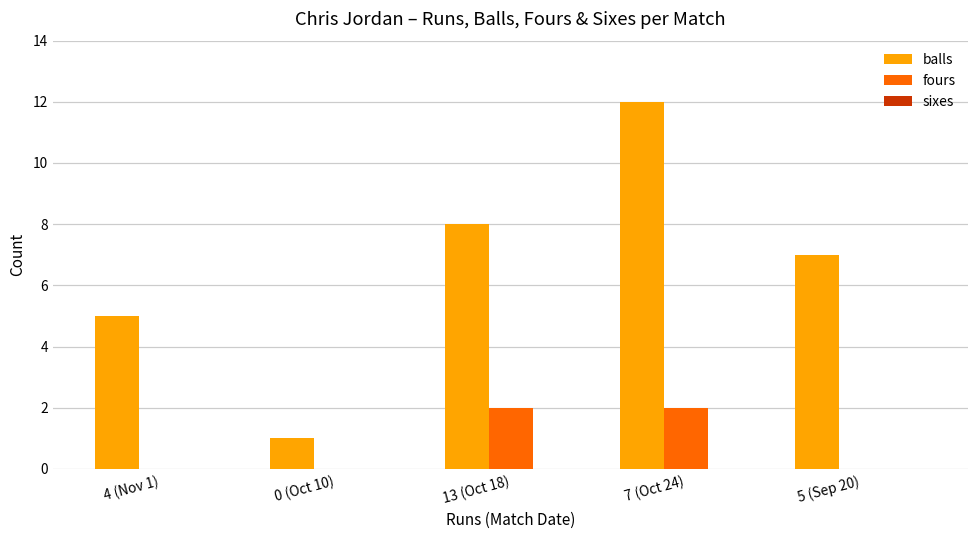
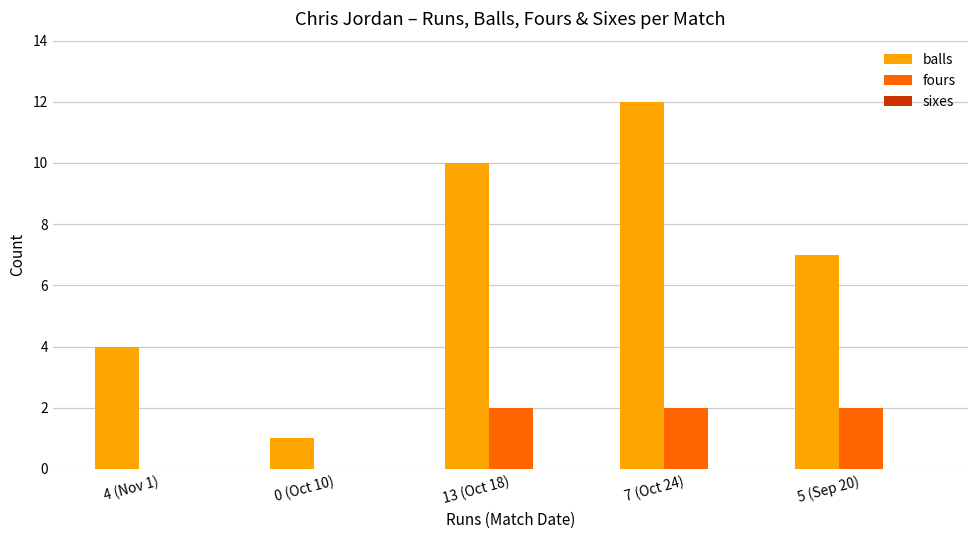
balls, 4 (Nov 1): 5 -> 4
balls, 13 (Oct 18): 8 -> 10
fours, 5 (Sep 20): 0 -> 2
